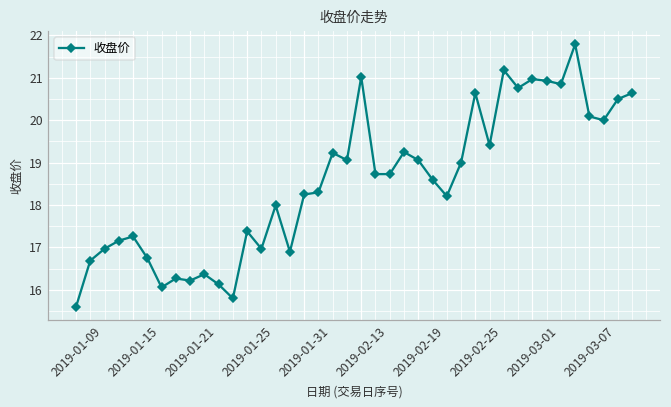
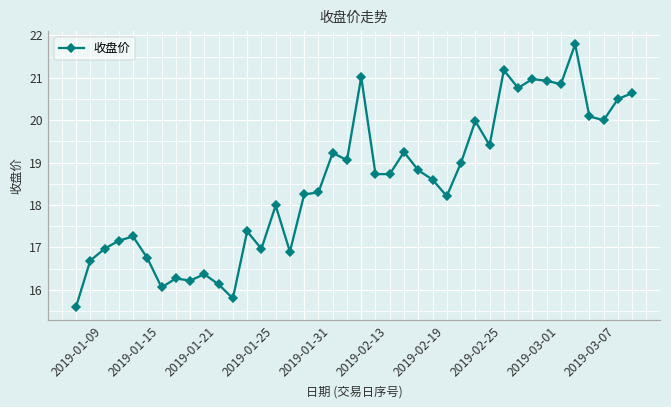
2019-02-19: 19.1 -> 18.8
2019-02-25: 20.6 -> 20.0
